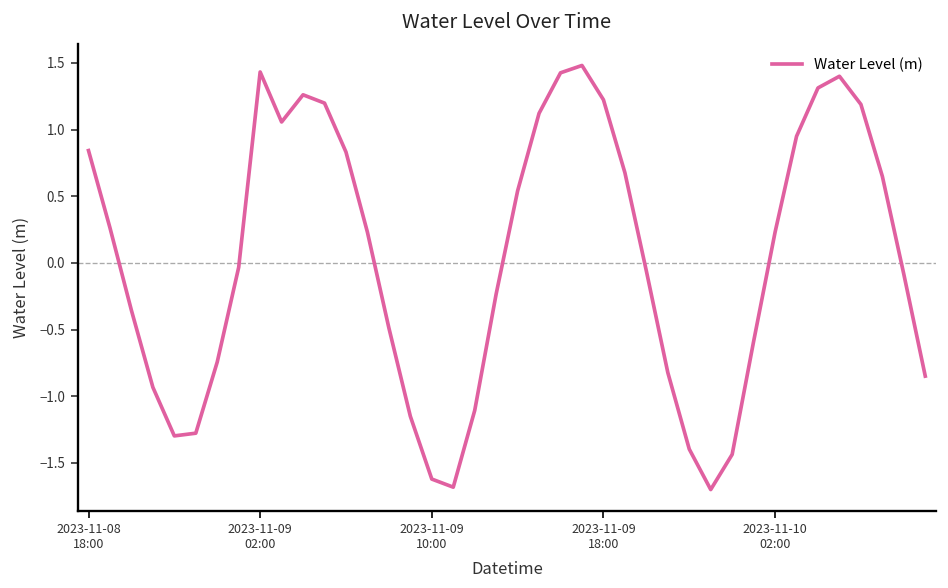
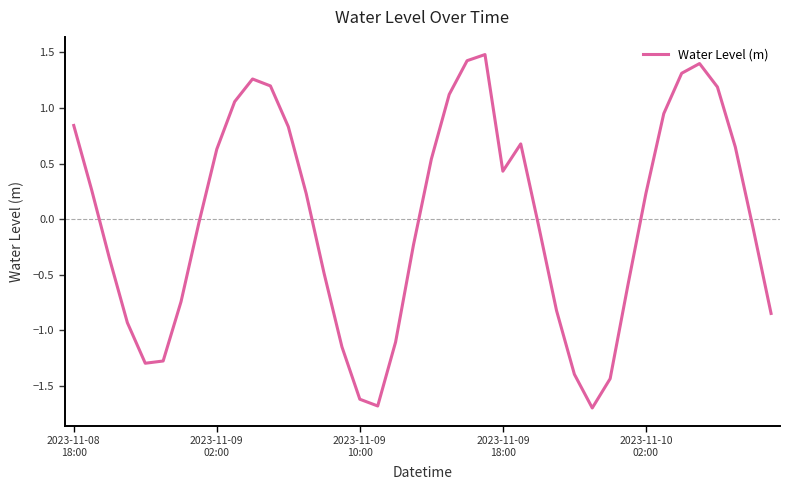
2023-11-09 02:00: 1.43 -> 0.63
2023-11-09 18:00: 1.22 -> 0.43
